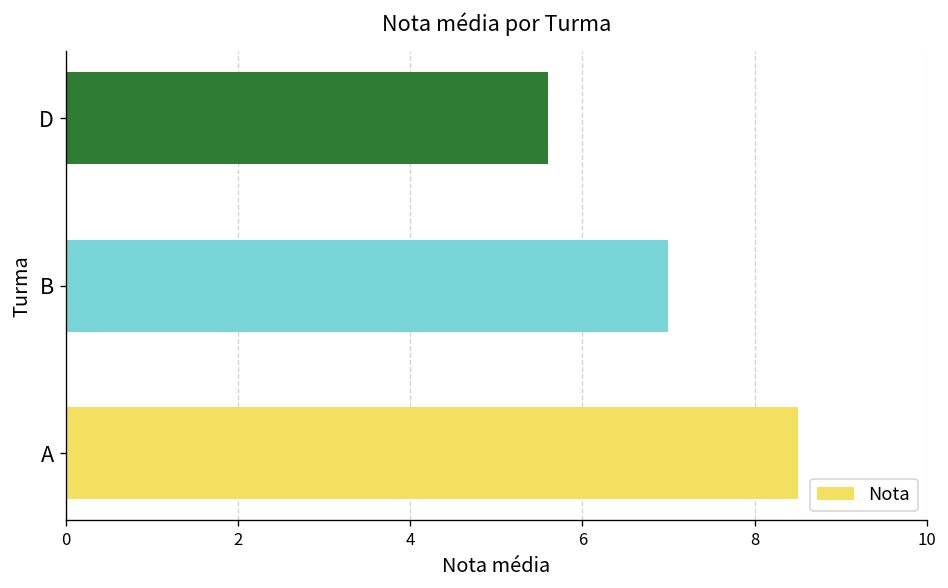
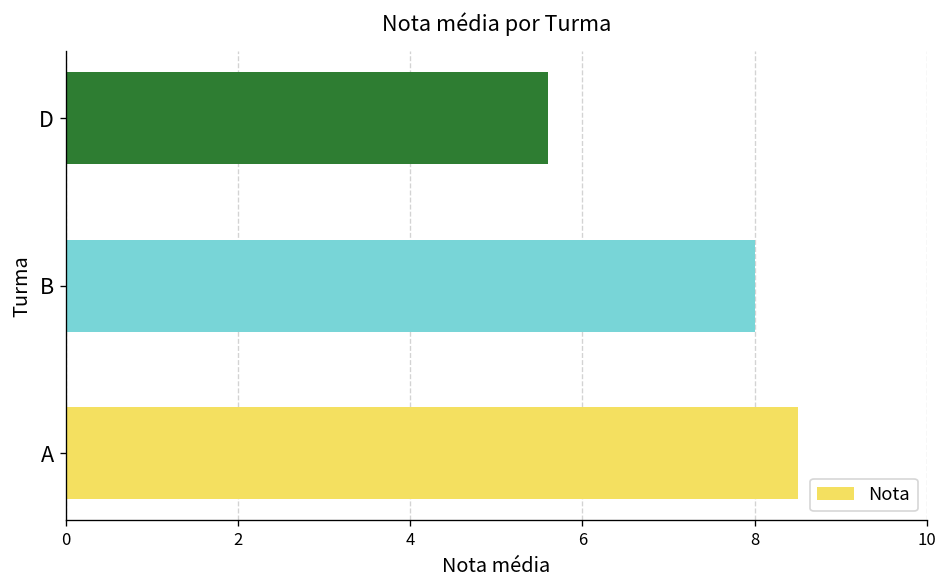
B: 7 -> 8
